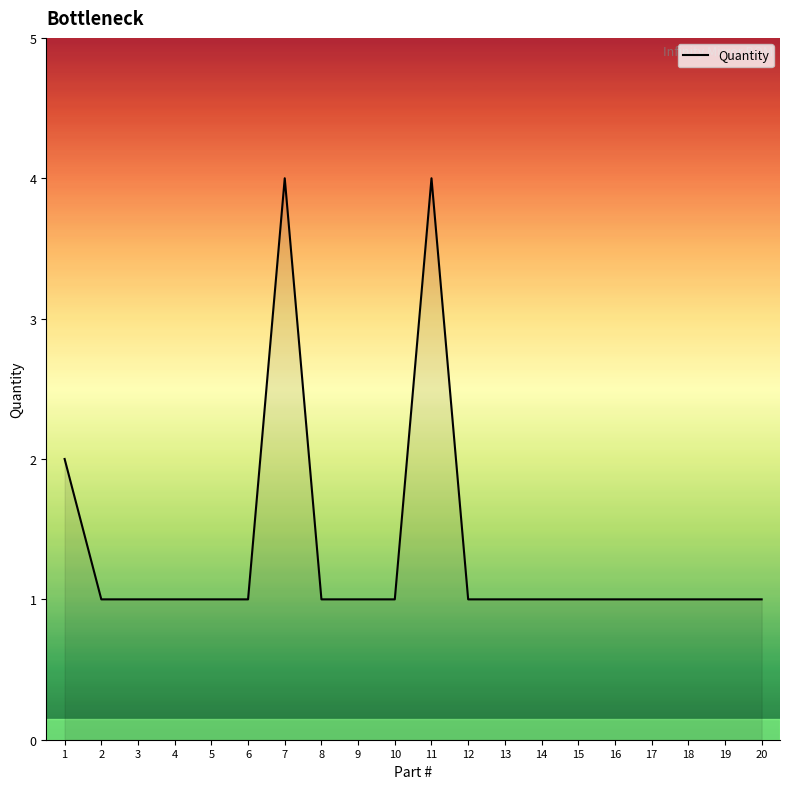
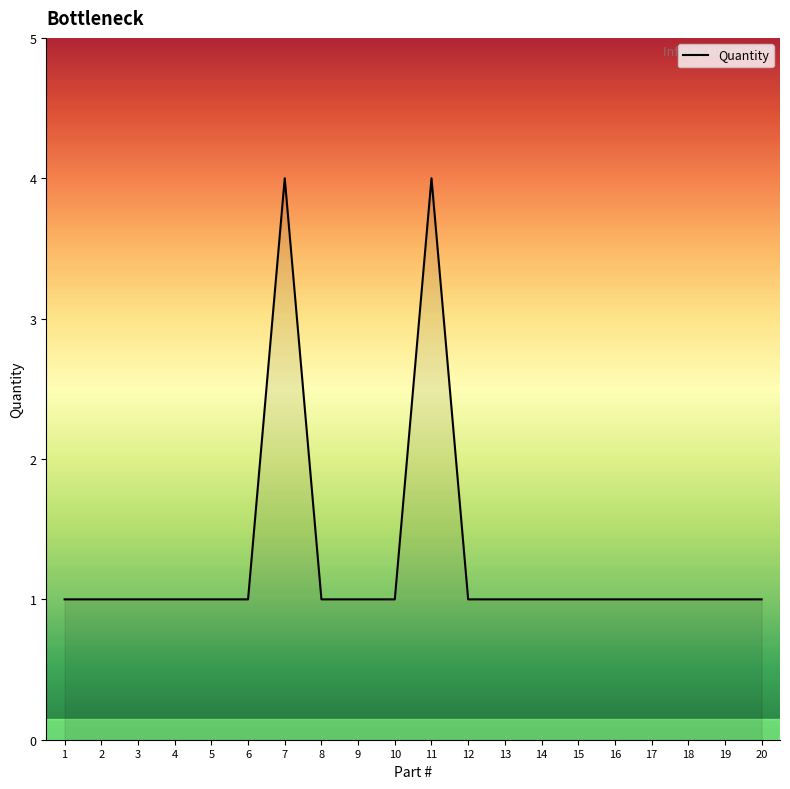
1: 2 -> 1
